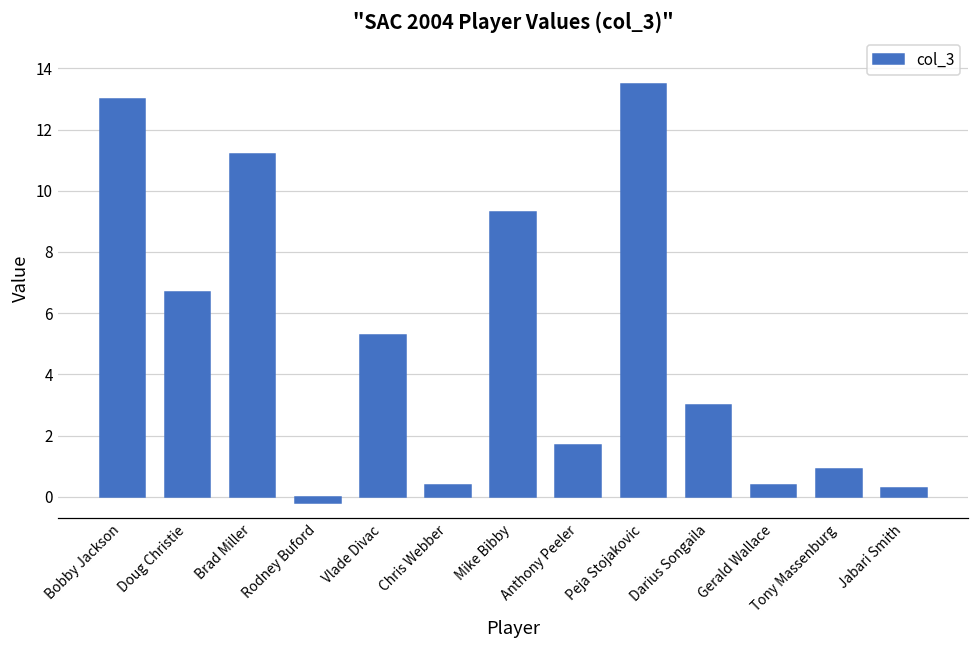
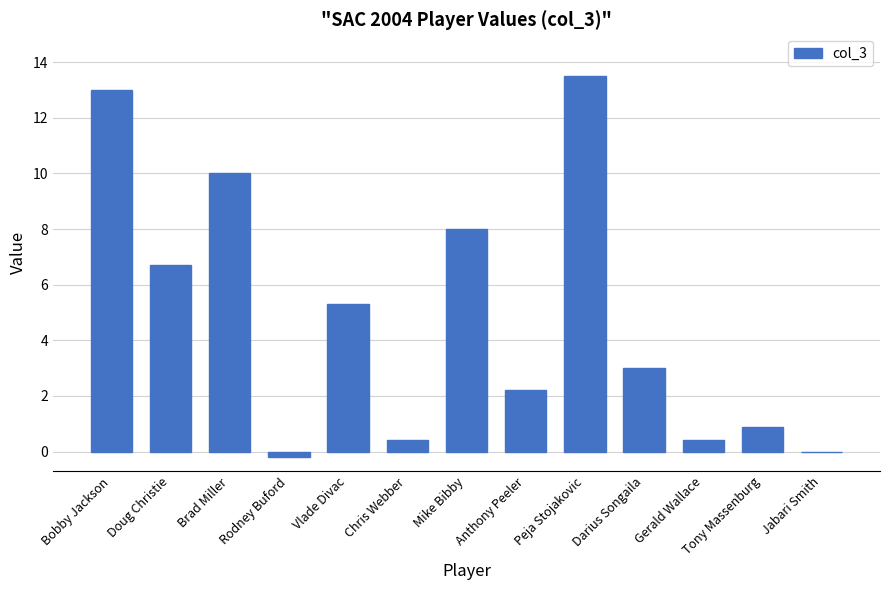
Brad Miller: 11.2 -> 10.0
Mike Bibby: 9.3 -> 8.0
Anthony Peeler: 1.7 -> 2.2
Jabari Smith: 0.3 -> 0.0
